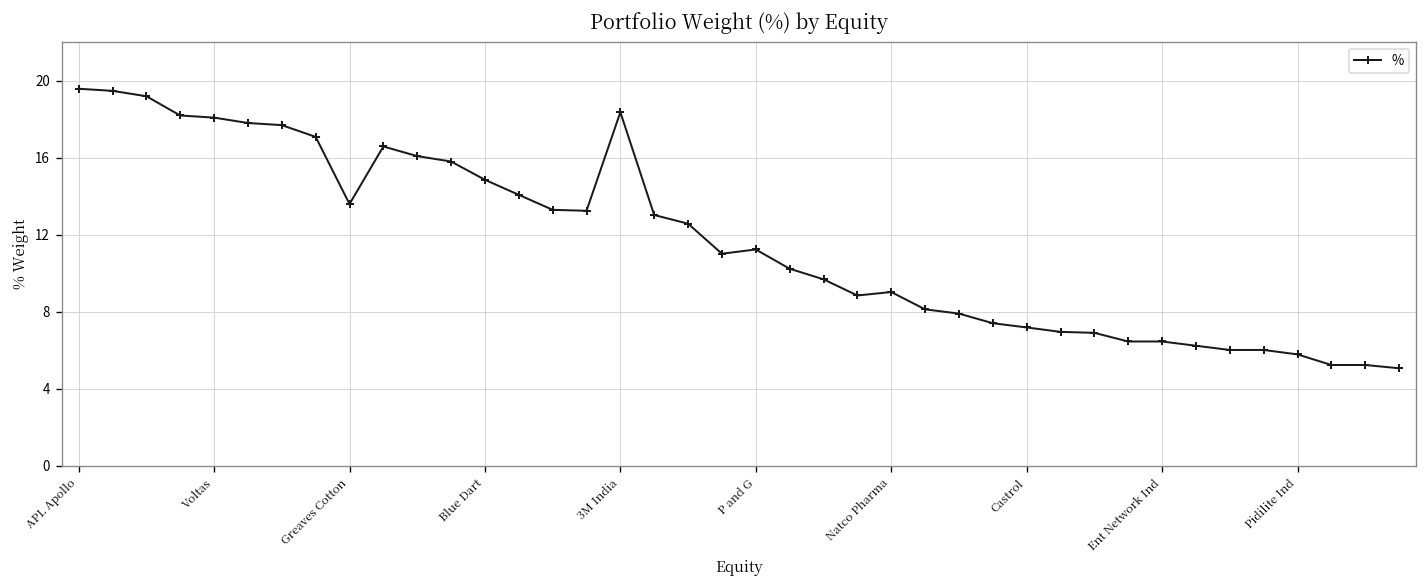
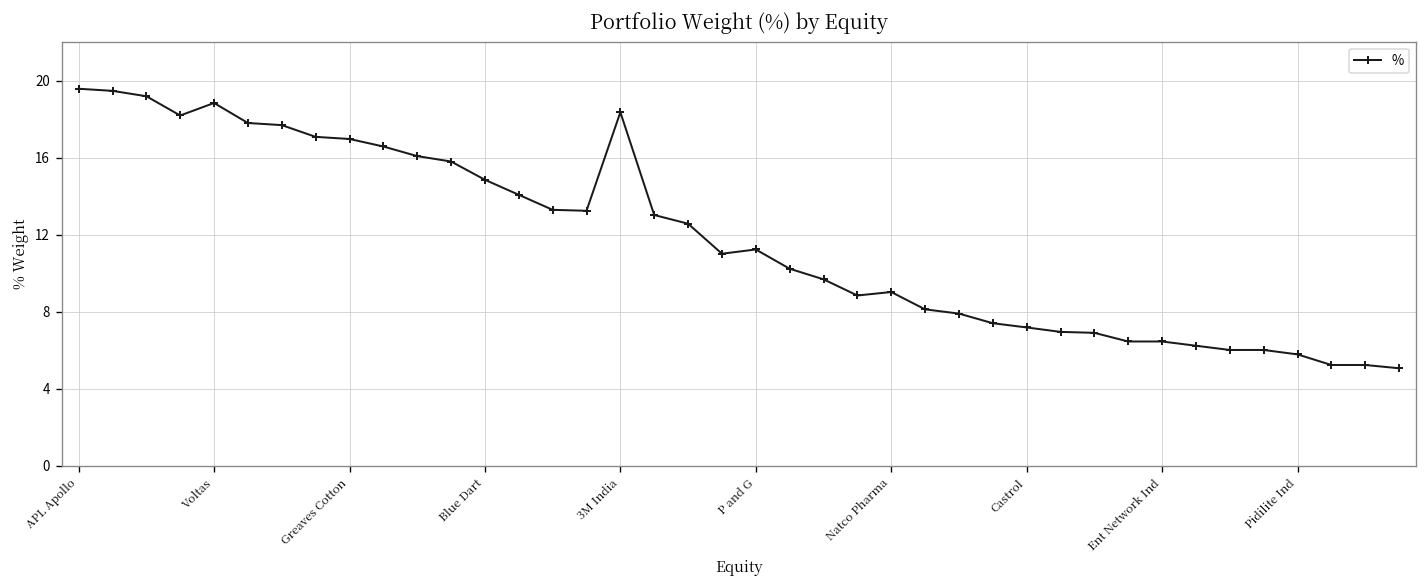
Voltas: 18.1 -> 18.8
Greaves Cotton: 13.6 -> 17.0
